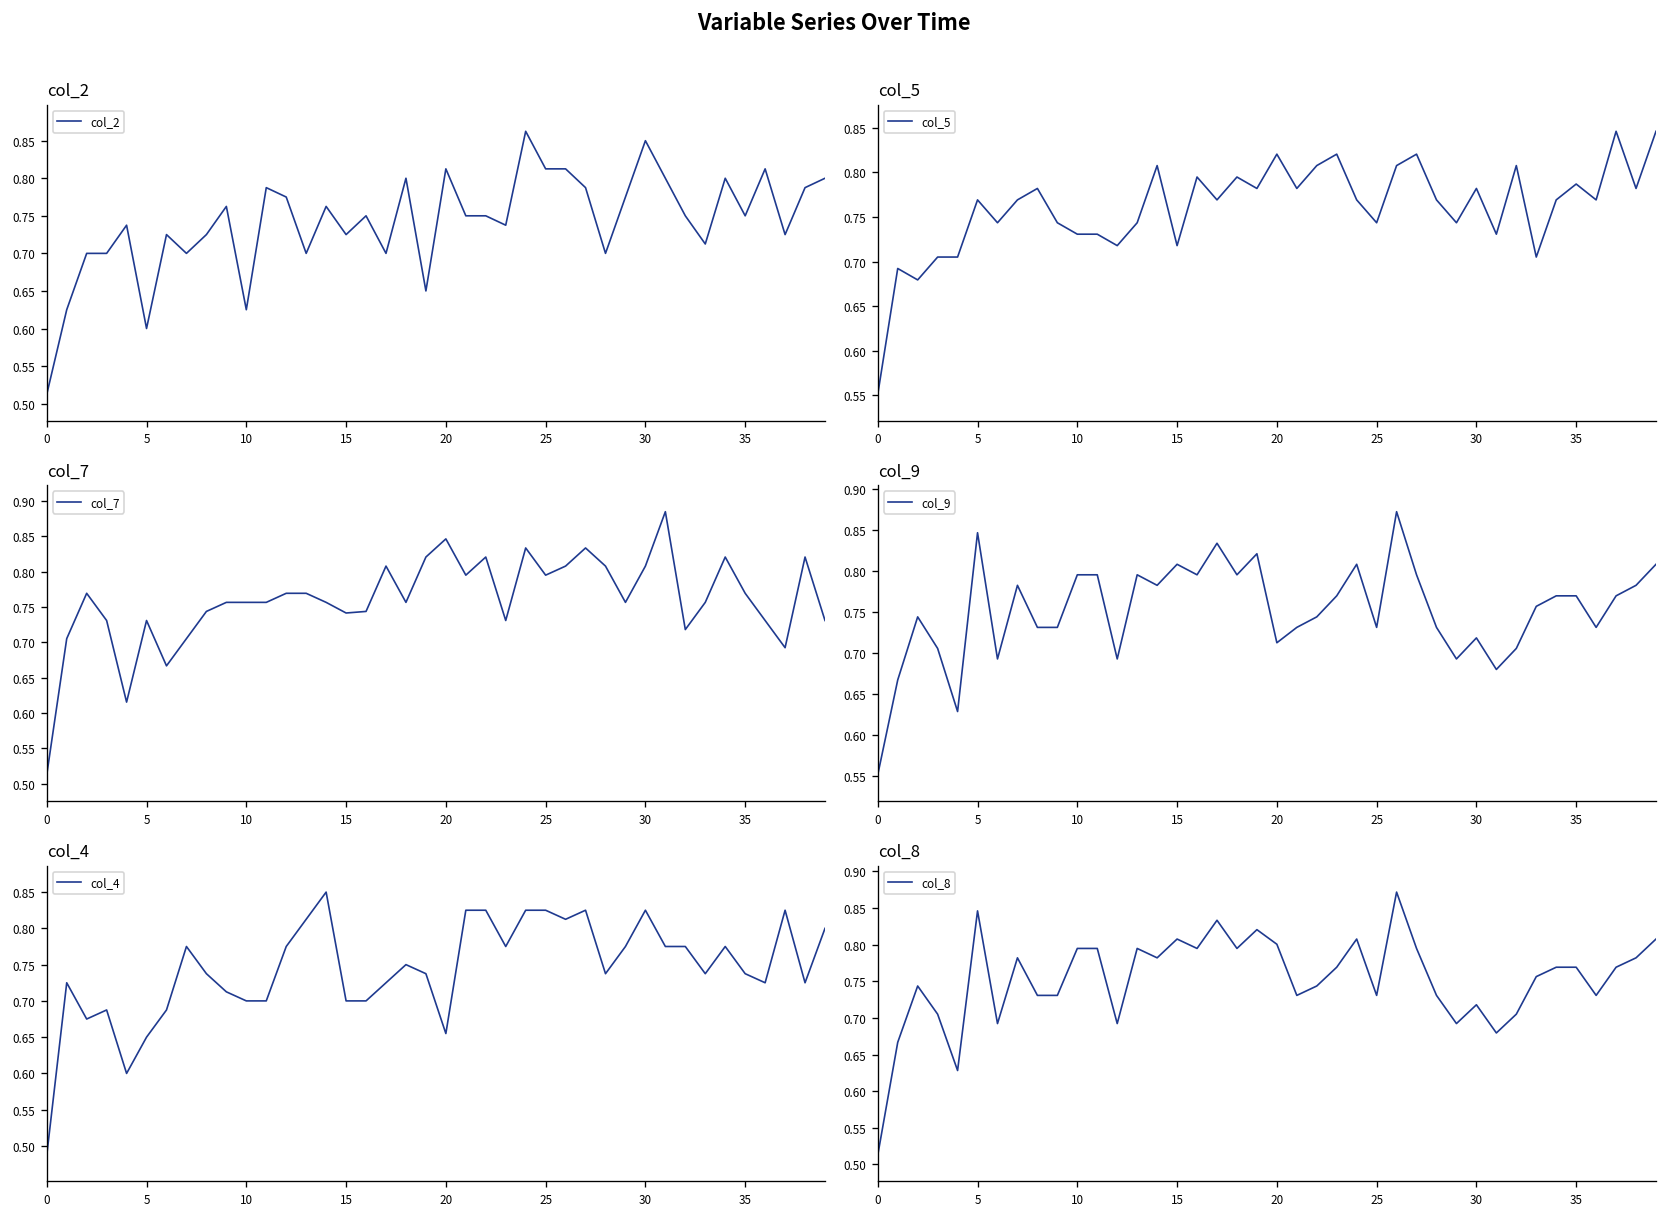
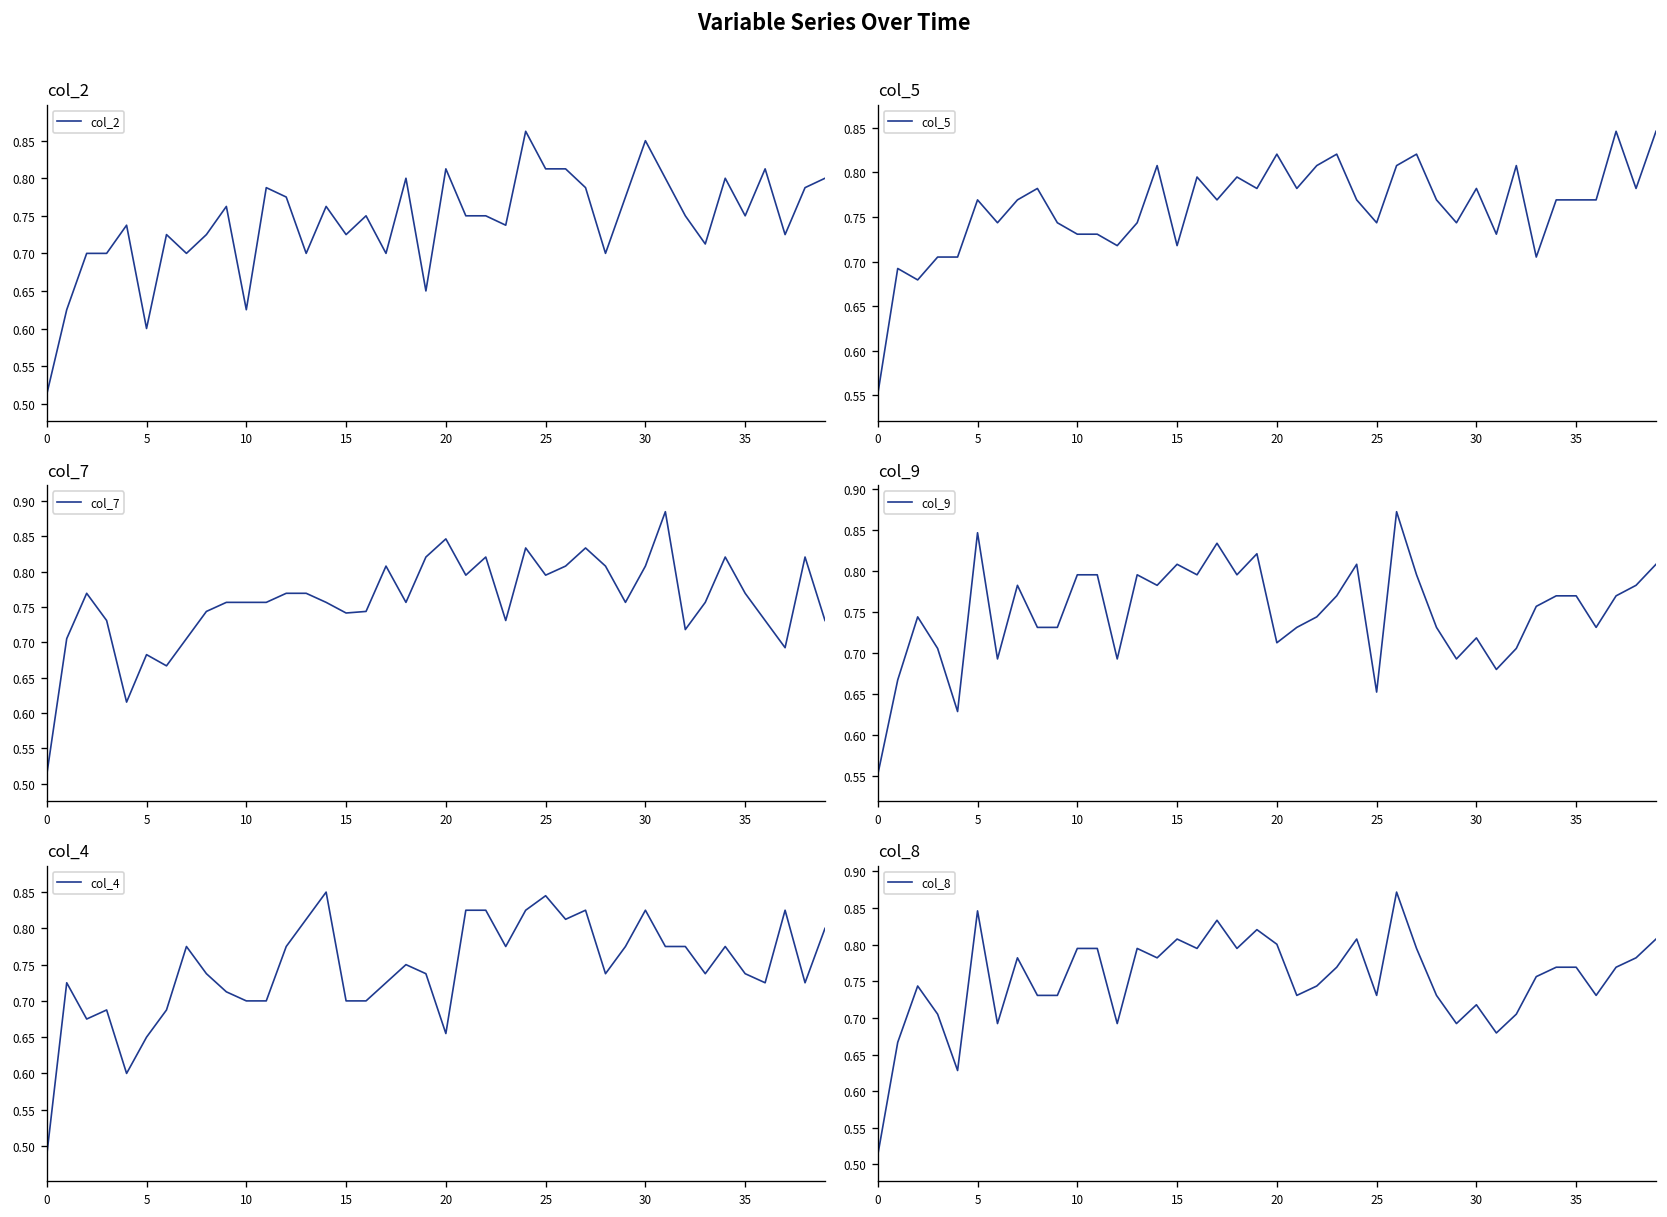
col_5, 35: 0.79 -> 0.77
col_7, 5: 0.73 -> 0.68
col_9, 25: 0.73 -> 0.65
col_4, 25: 0.83 -> 0.85
